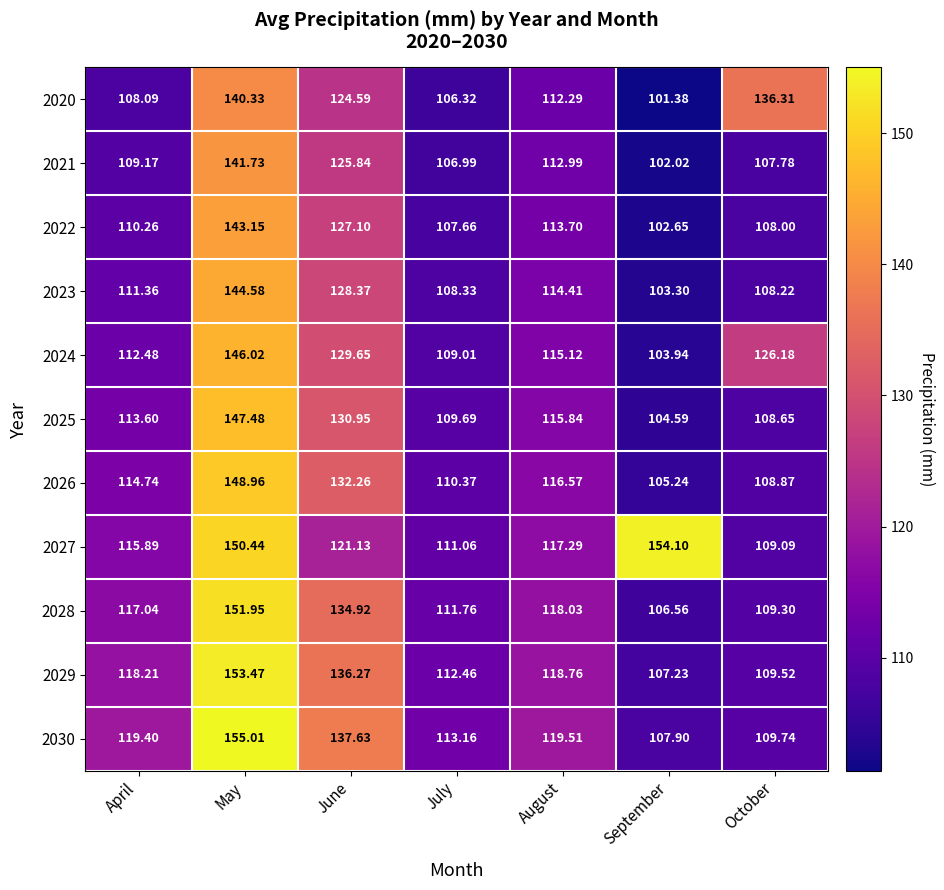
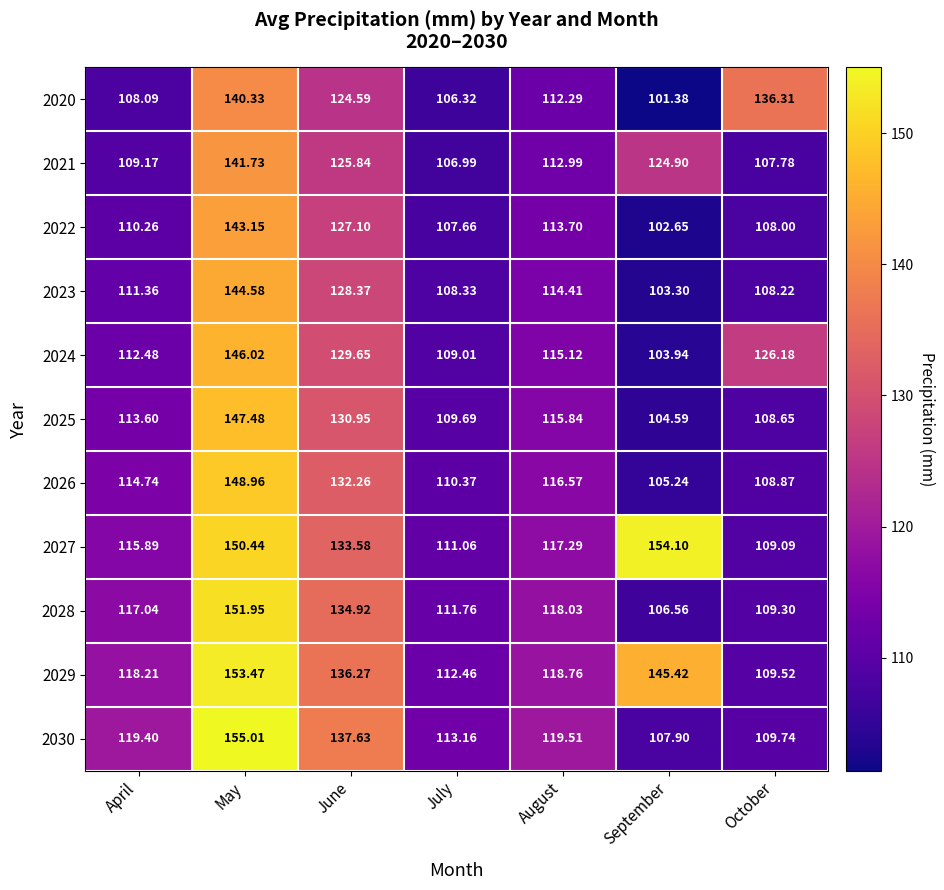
2021, September: 102.02 -> 124.90
2027, June: 121.13 -> 133.58
2029, September: 107.23 -> 145.42
